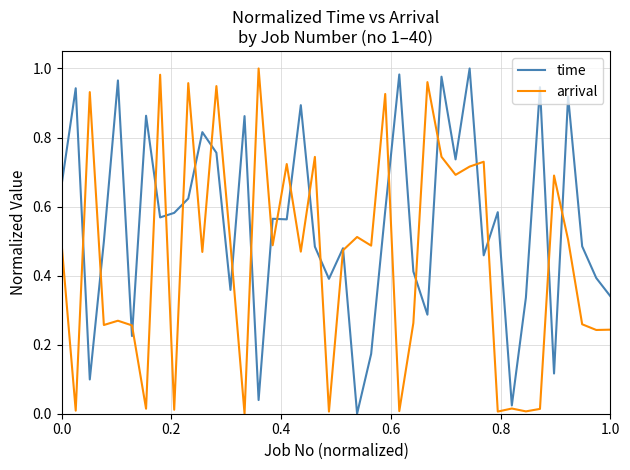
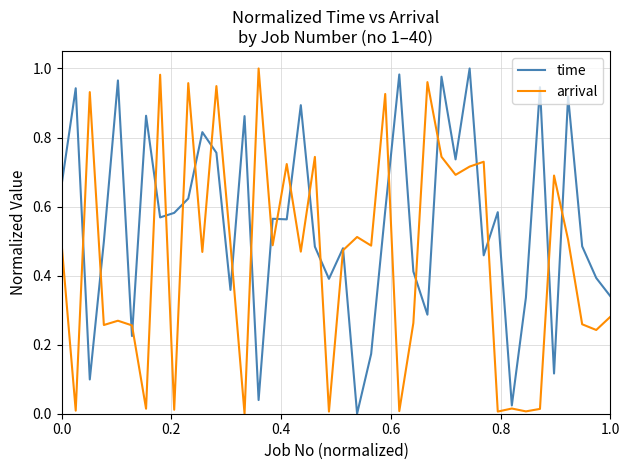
arrival, 1.0: 0.24 -> 0.28
